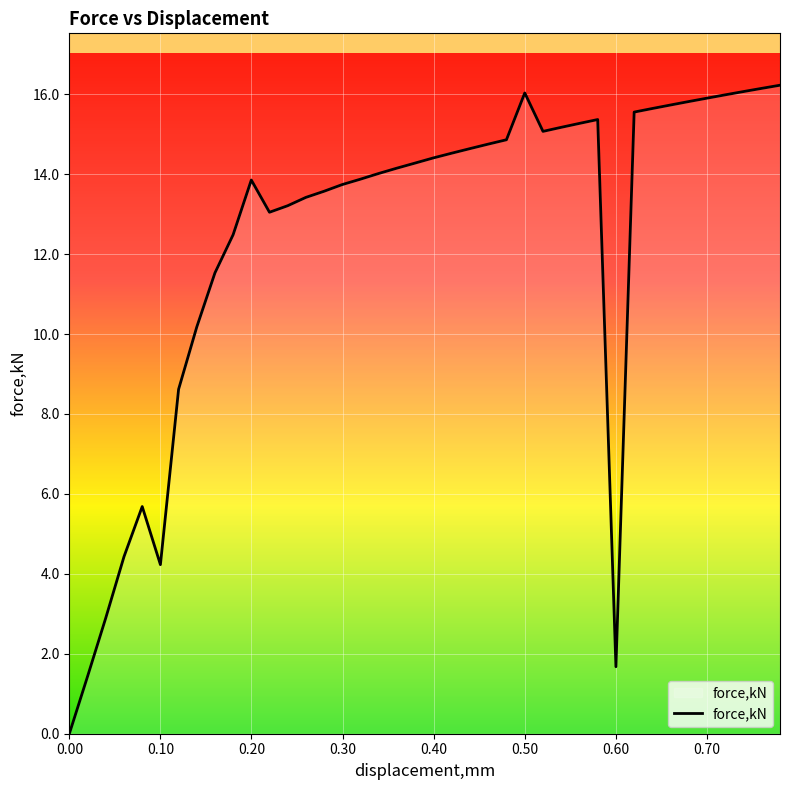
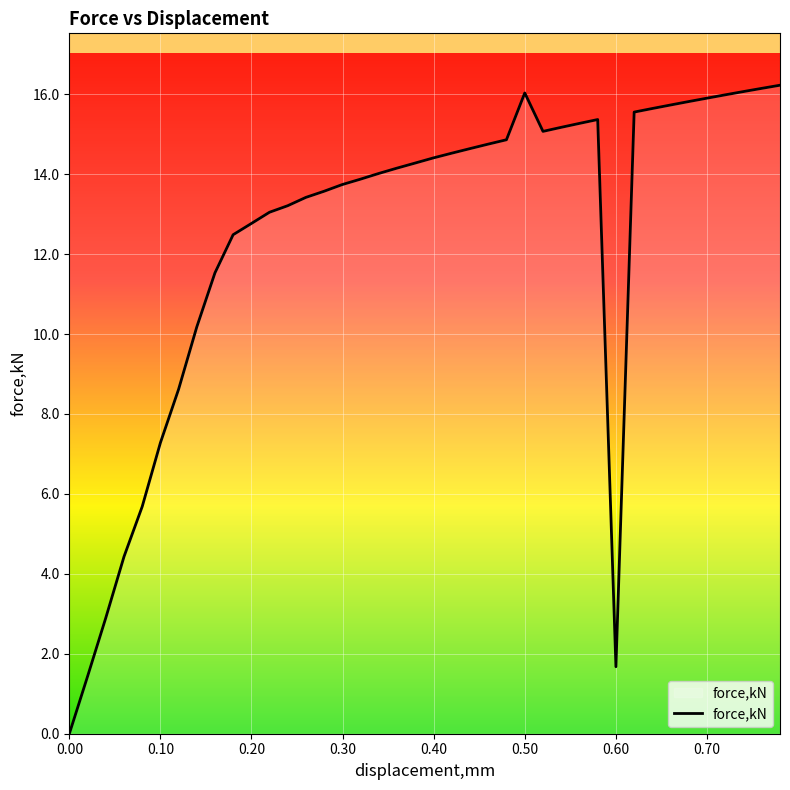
0.10: 4.2 -> 7.3
0.20: 13.9 -> 12.8
